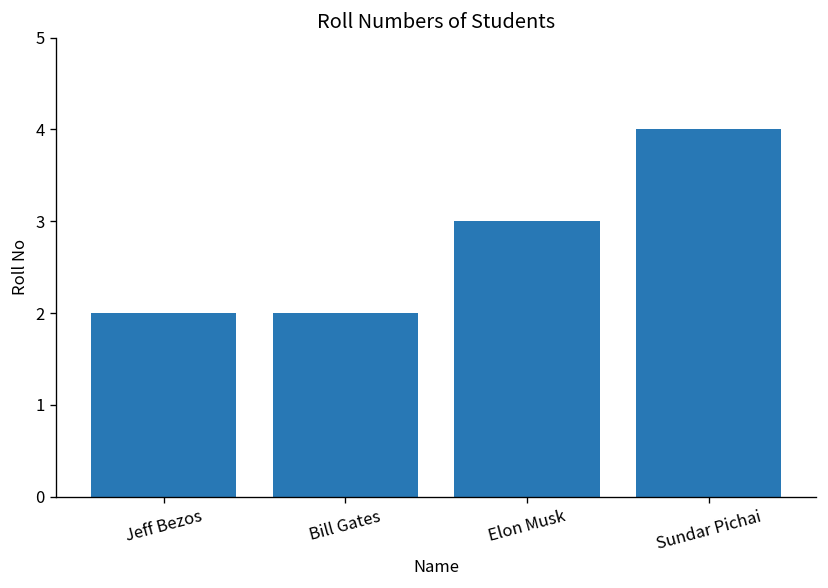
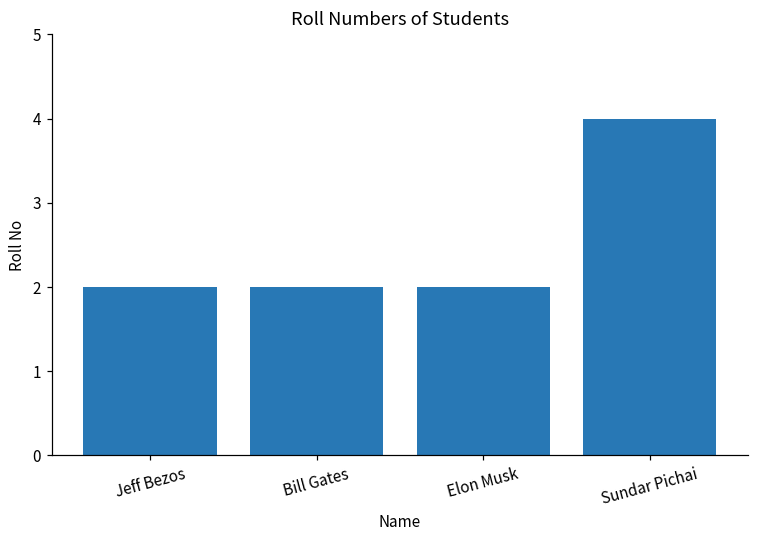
Elon Musk: 3 -> 2
